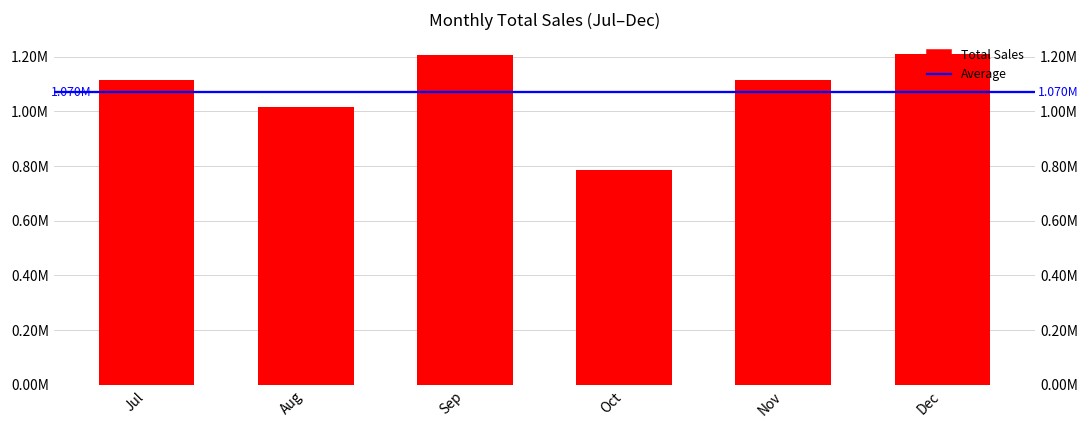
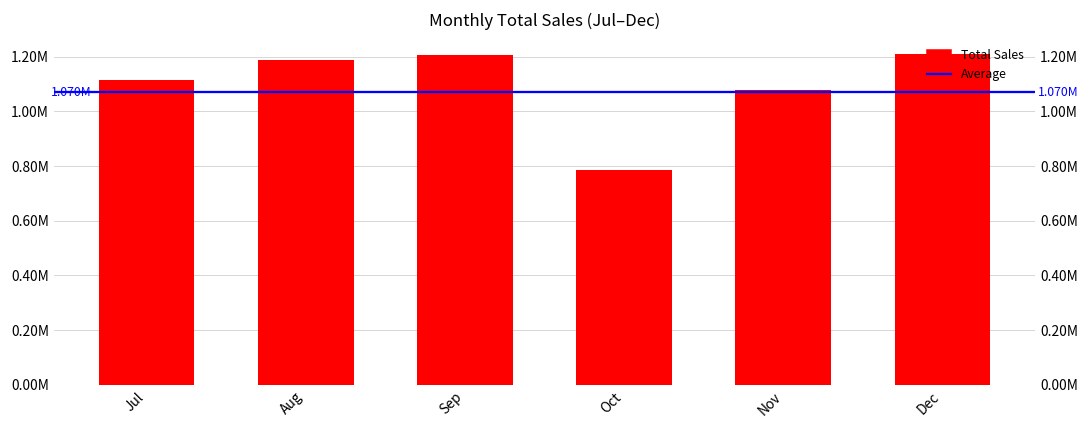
Aug: 1020000 -> 1190000
Nov: 1120000 -> 1080000
